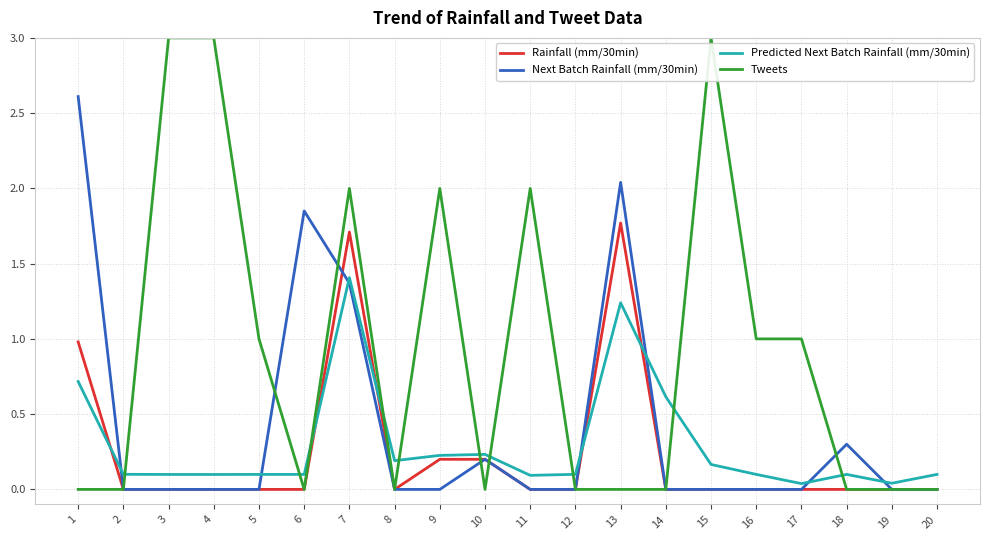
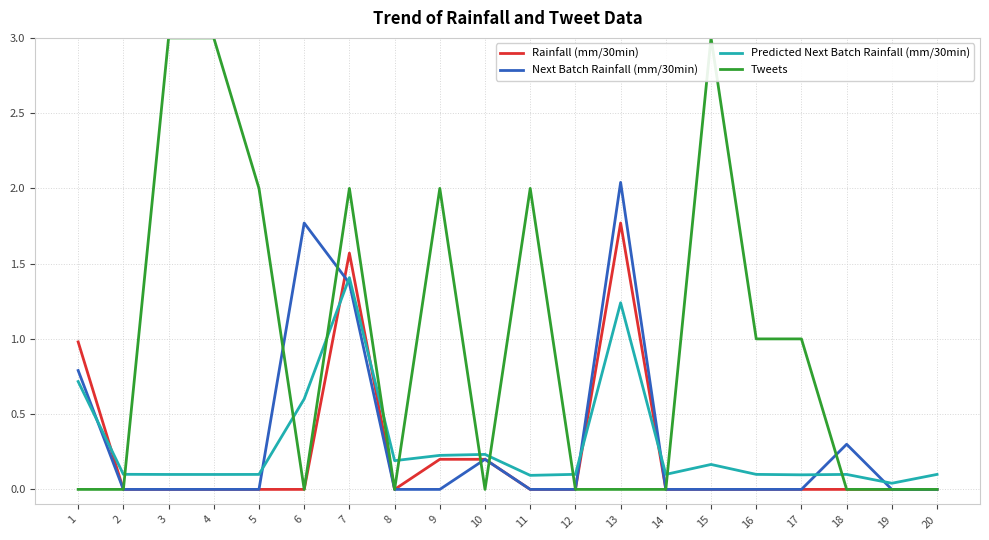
Next Batch Rainfall (mm/30min), 1: 2.61 -> 0.79
Tweets, 5: 1 -> 2
Next Batch Rainfall (mm/30min), 6: 1.85 -> 1.77
Predicted Next Batch Rainfall (mm/30min), 6: 0.10 -> 0.60
Rainfall (mm/30min), 7: 1.71 -> 1.57
Predicted Next Batch Rainfall (mm/30min), 14: 0.62 -> 0.10
Predicted Next Batch Rainfall (mm/30min), 17: 0.04 -> 0.10
